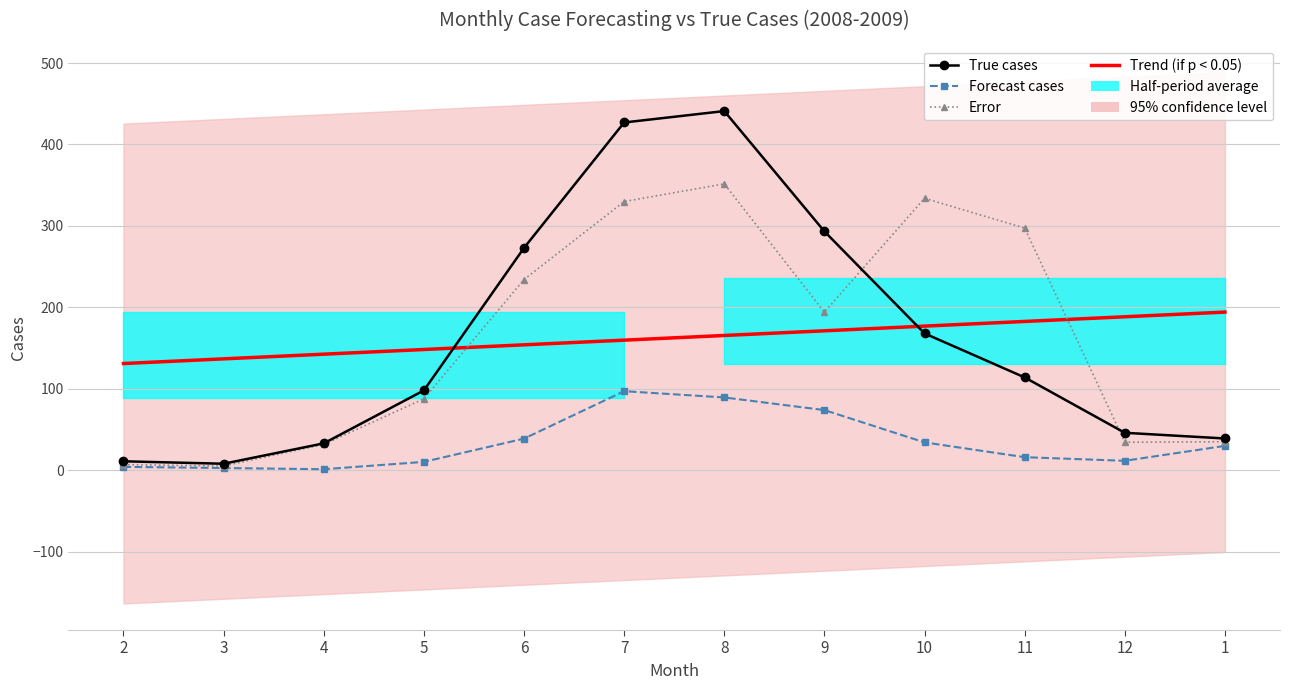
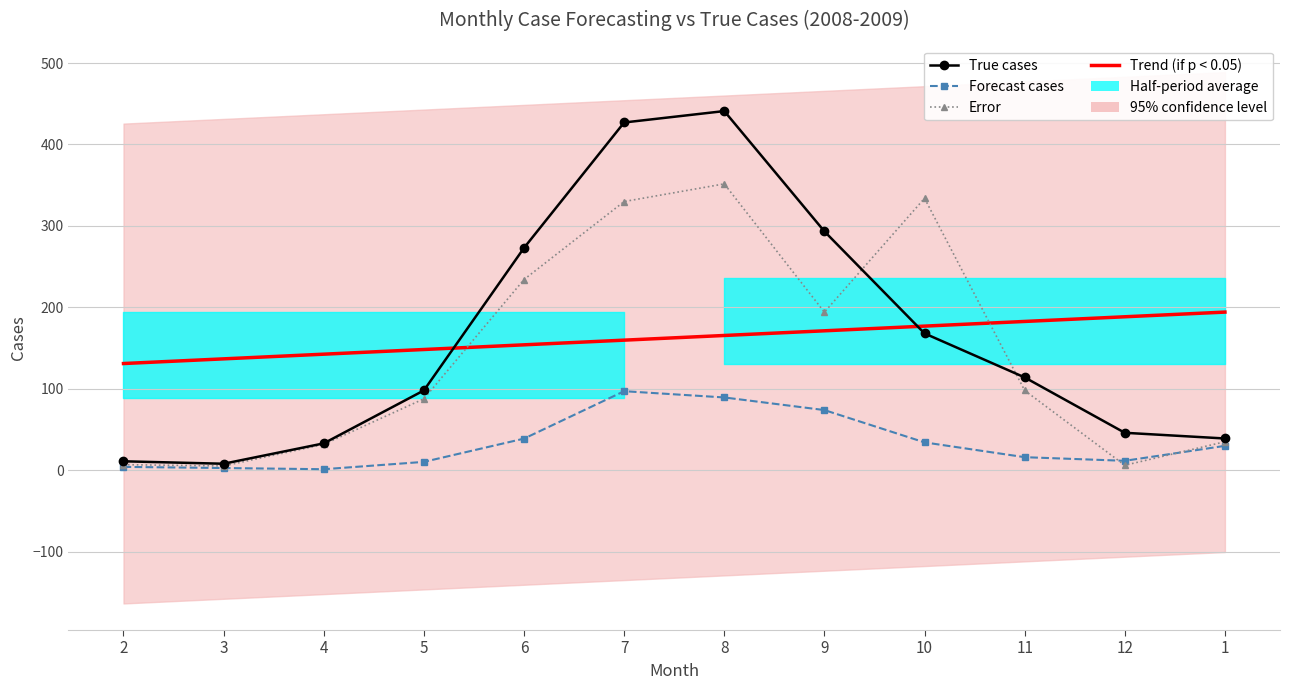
Error, 11: 300 -> 100
Error, 12: 30 -> 10
